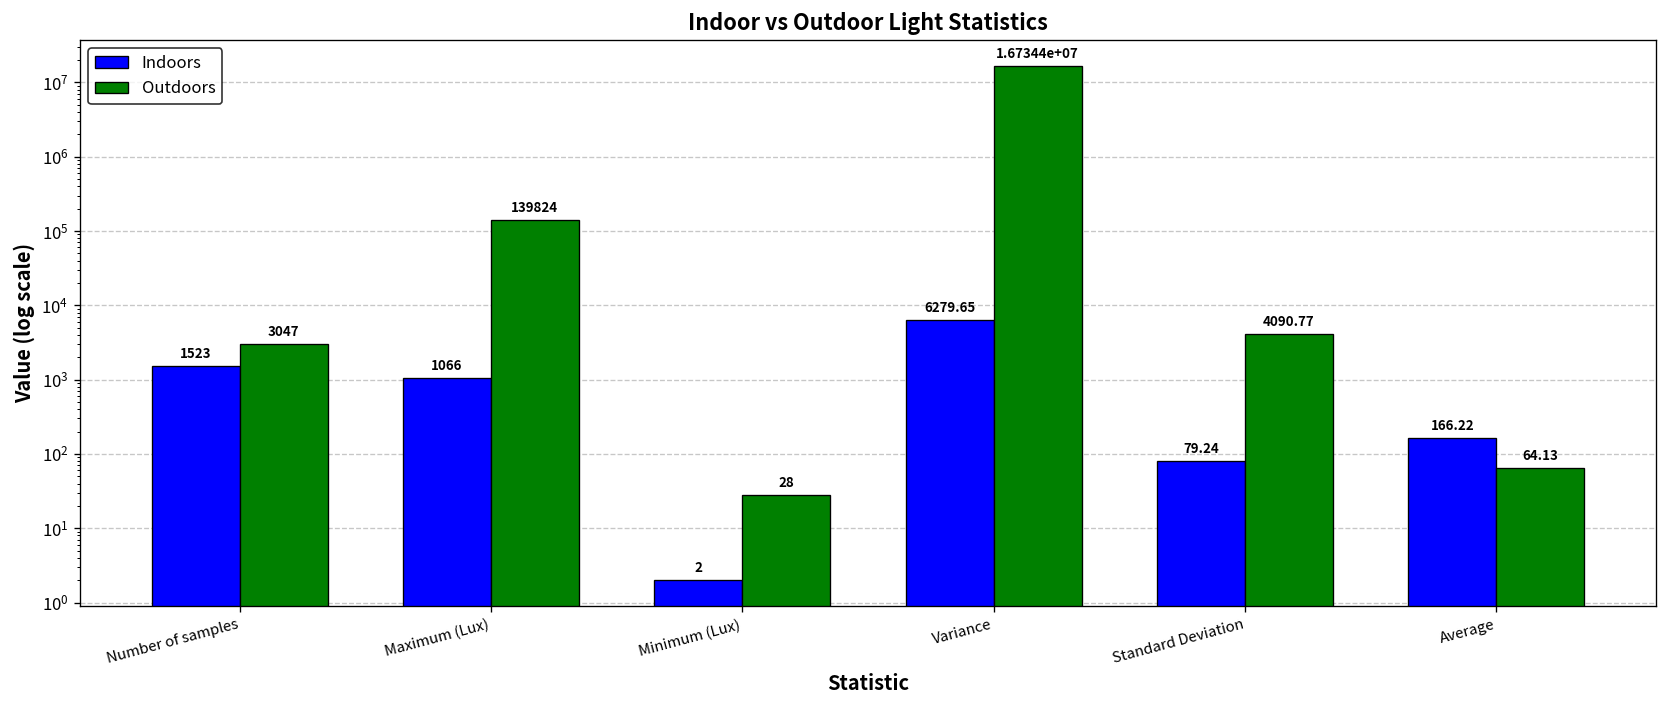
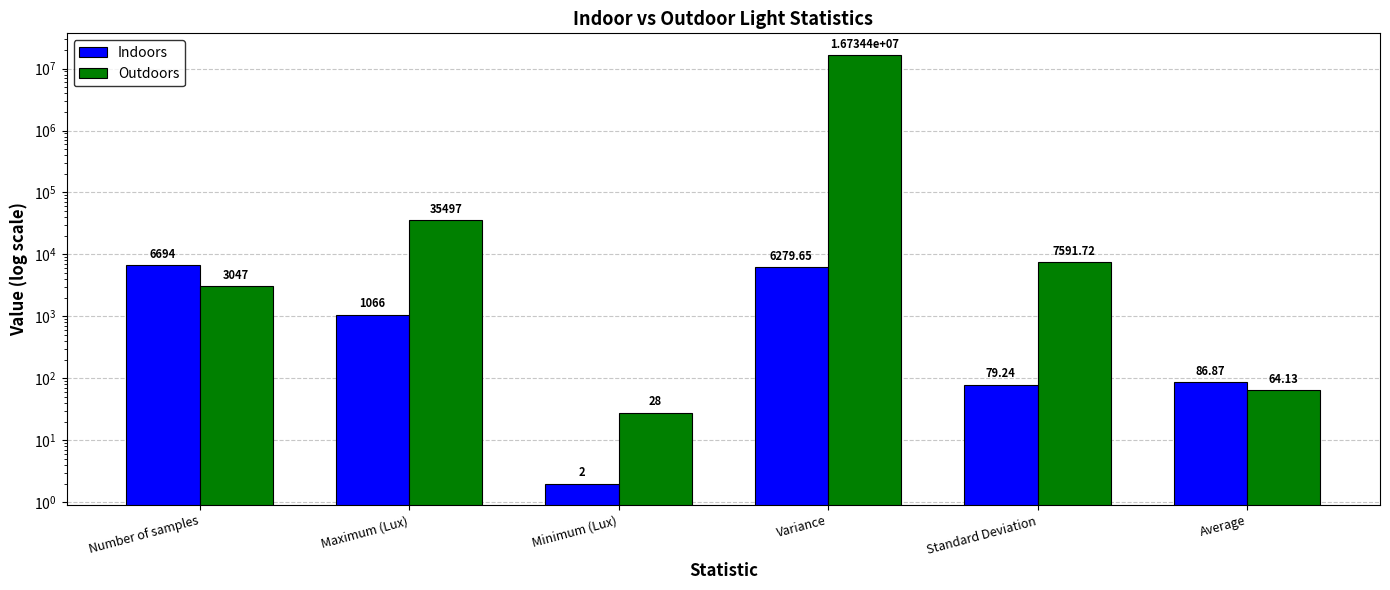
Indoors, Number of samples: 1523 -> 6694
Outdoors, Maximum (Lux): 139824 -> 35497
Outdoors, Standard Deviation: 4090.77 -> 7591.72
Indoors, Average: 166.22 -> 86.87
